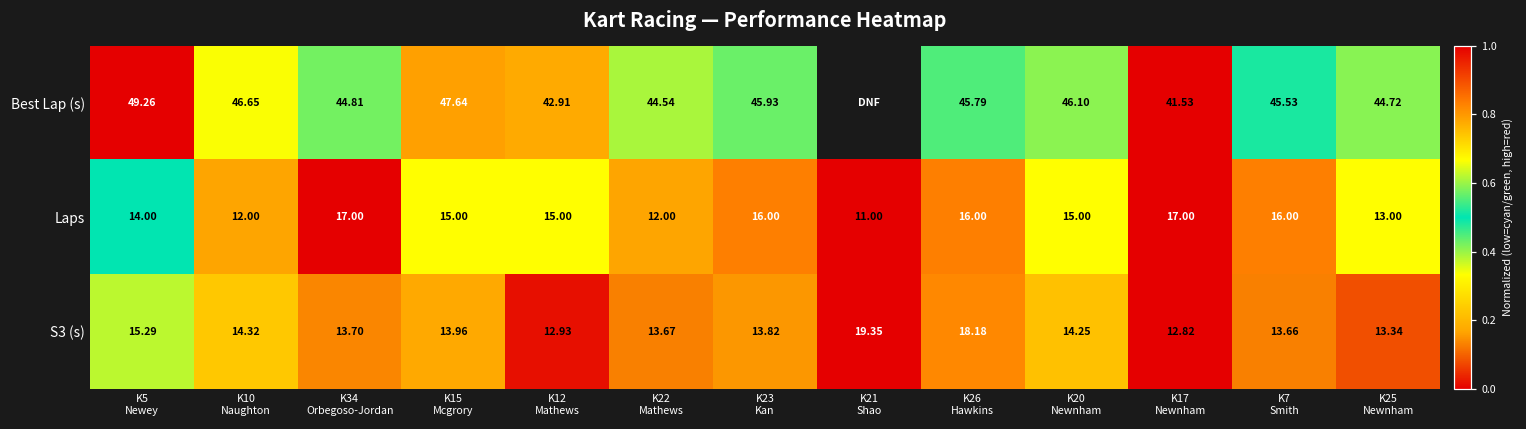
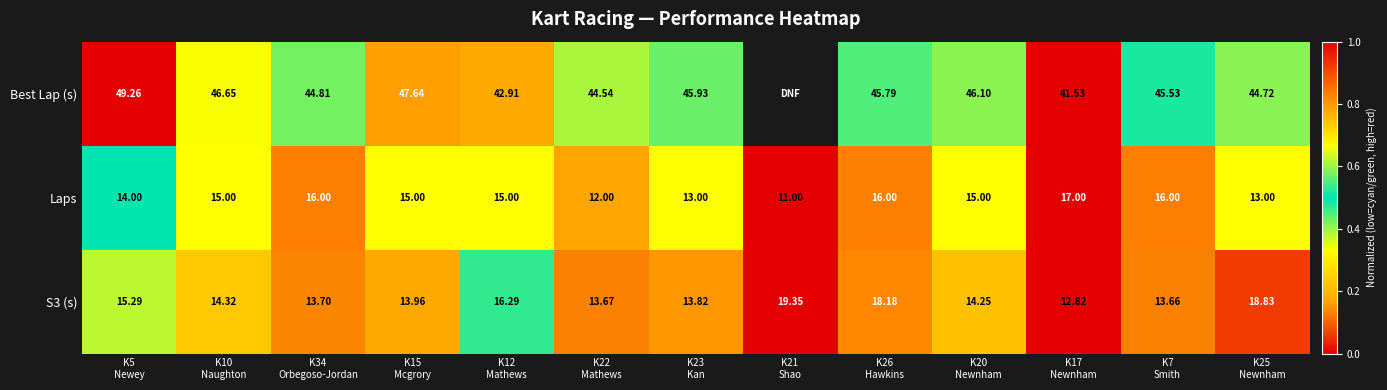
Laps, K10 Naughton: 12.00 -> 15.00
Laps, K34 Orbegoso-Jordan: 17.00 -> 16.00
Laps, K23 Kan: 16.00 -> 13.00
S3 (s), K12 Mathews: 12.93 -> 16.29
S3 (s), K25 Newnham: 13.34 -> 18.83
